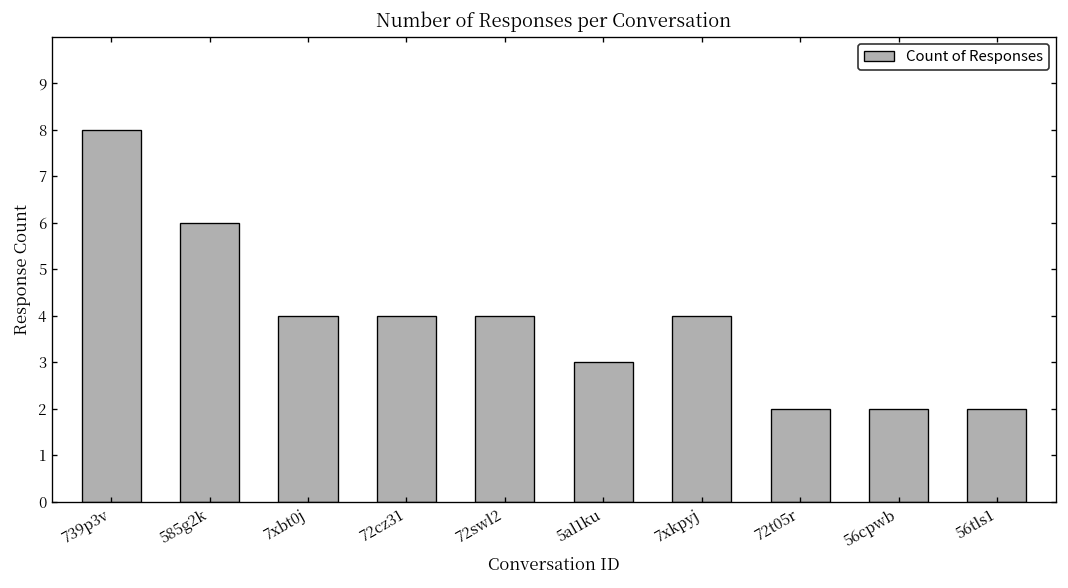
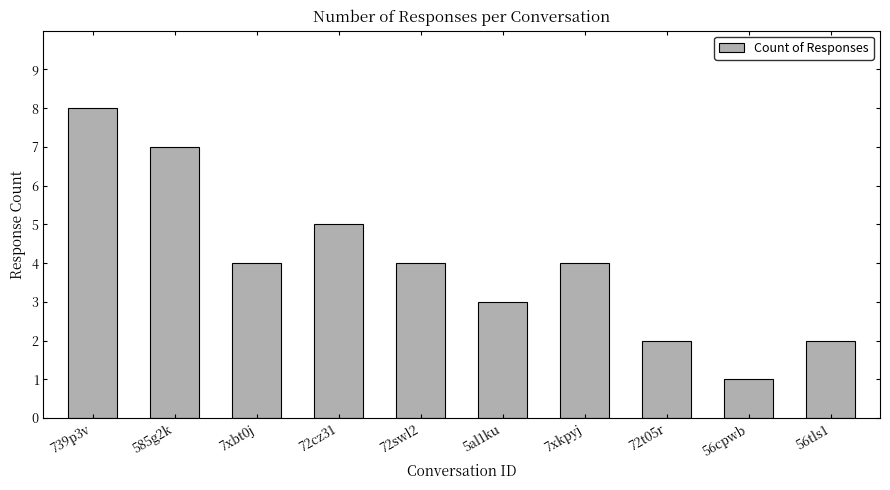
585g2k: 6 -> 7
72cz31: 4 -> 5
56cpwb: 2 -> 1
